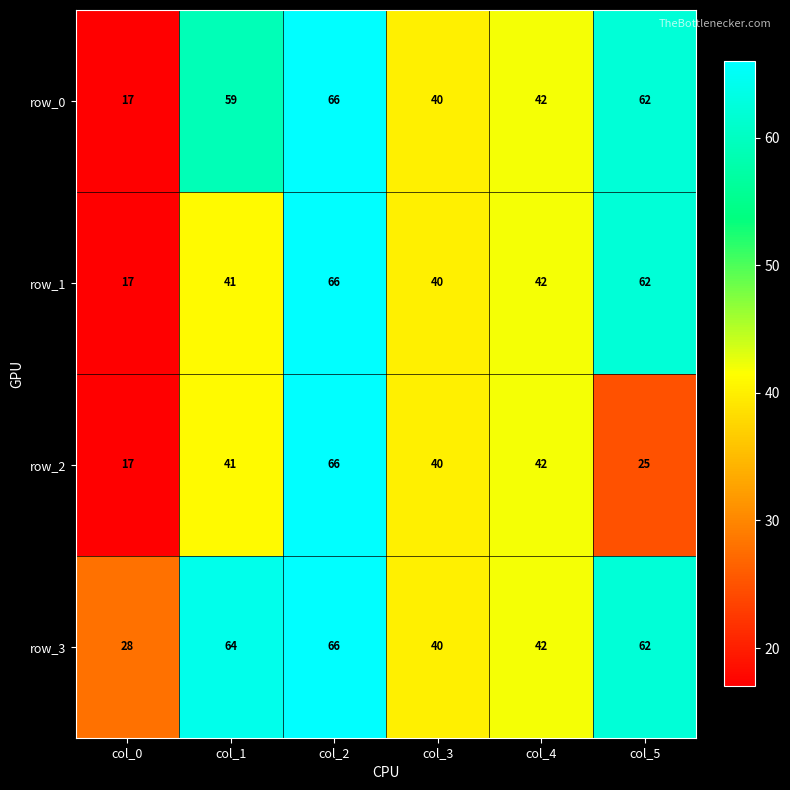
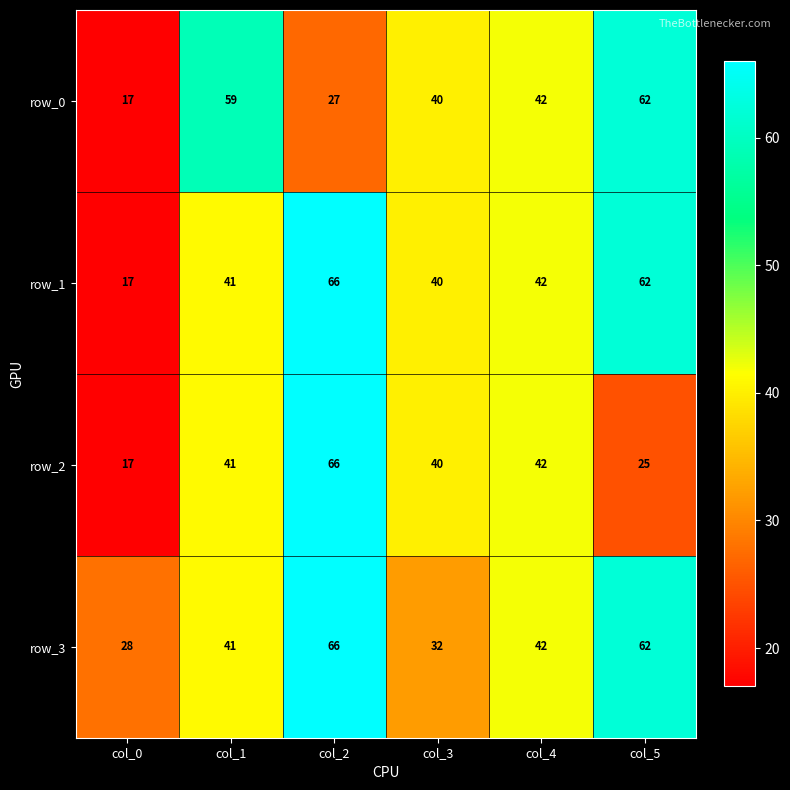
row_0, col_2: 66 -> 27
row_3, col_1: 64 -> 41
row_3, col_3: 40 -> 32
